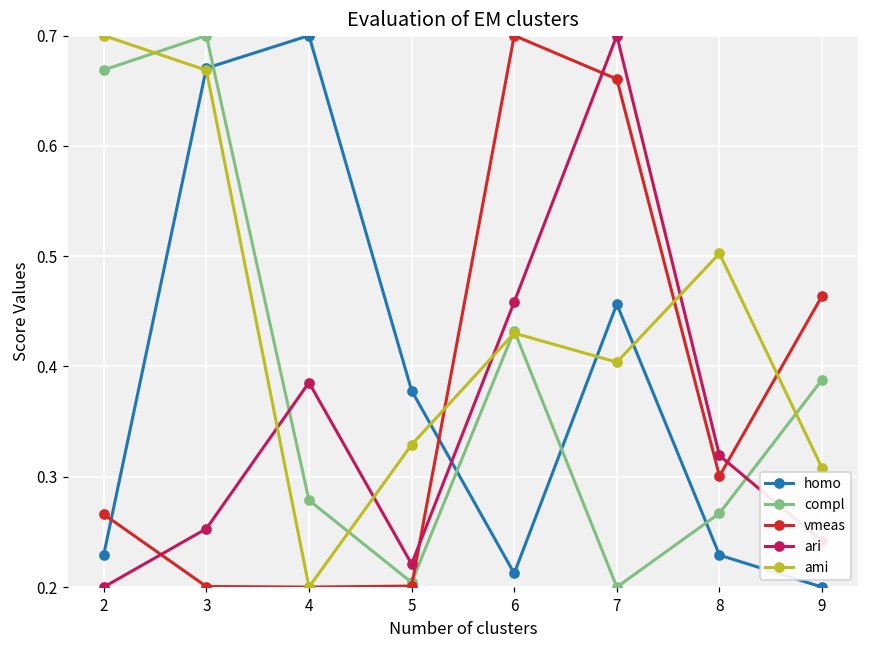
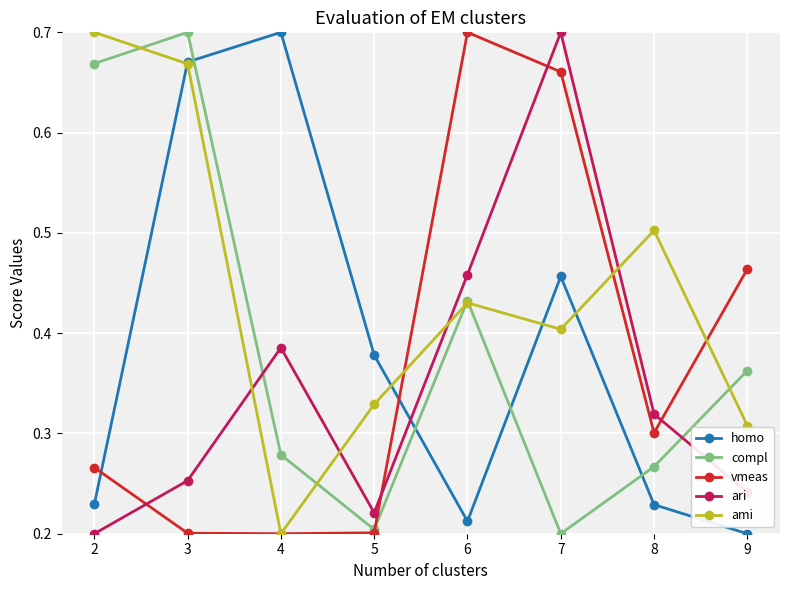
compl, 9: 0.388 -> 0.363
